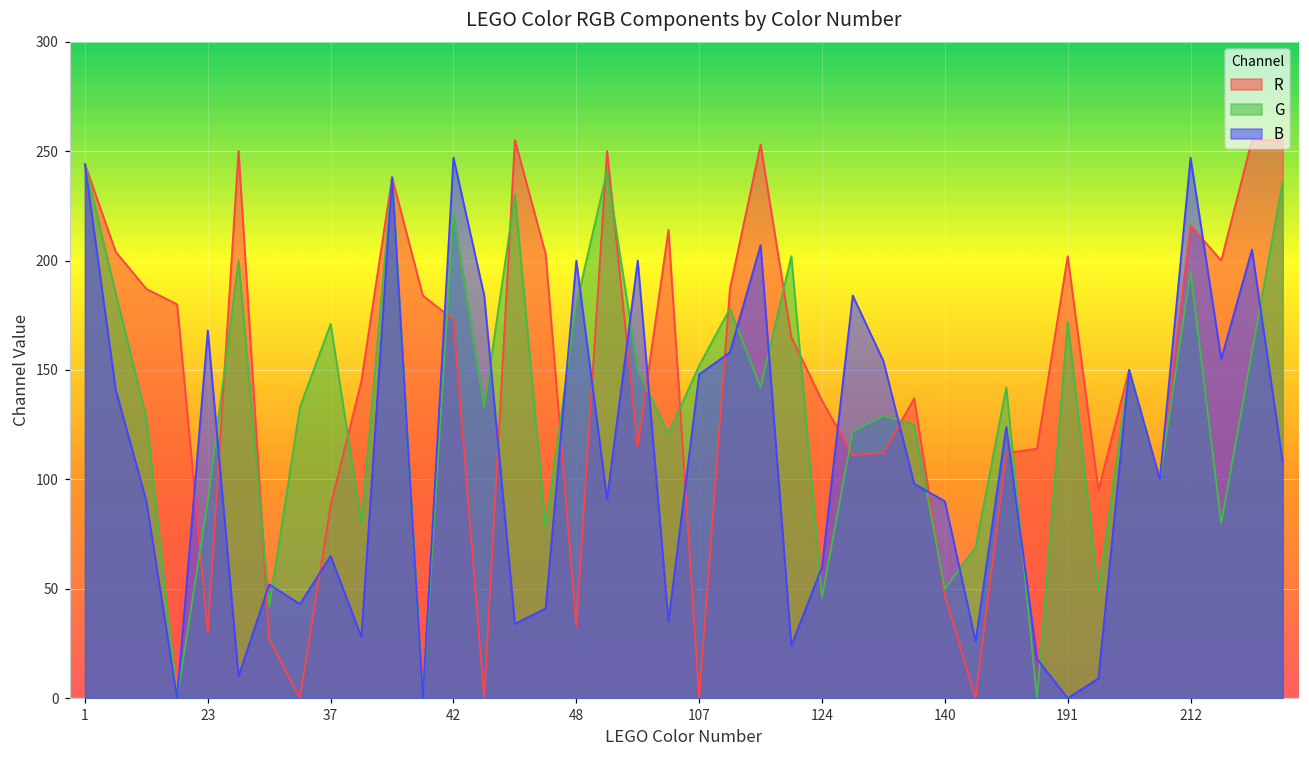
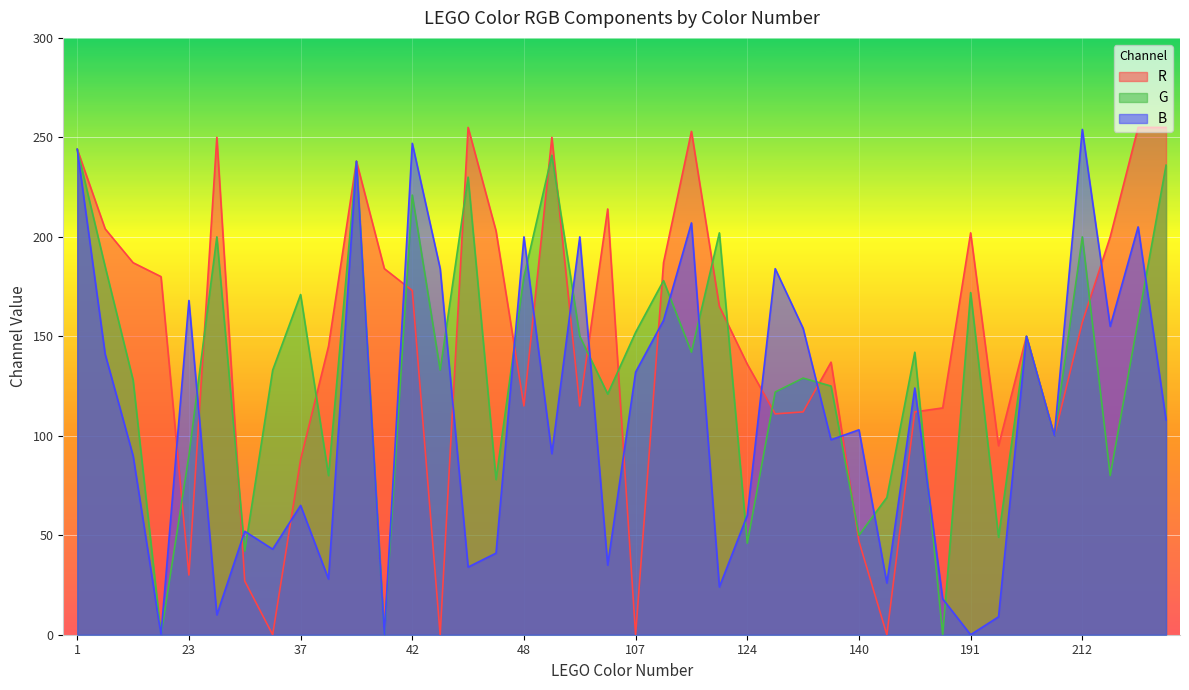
R, 48: 33 -> 115
B, 107: 148 -> 132
B, 140: 90 -> 103
R, 212: 216 -> 157
G, 212: 195 -> 200
B, 212: 247 -> 254
